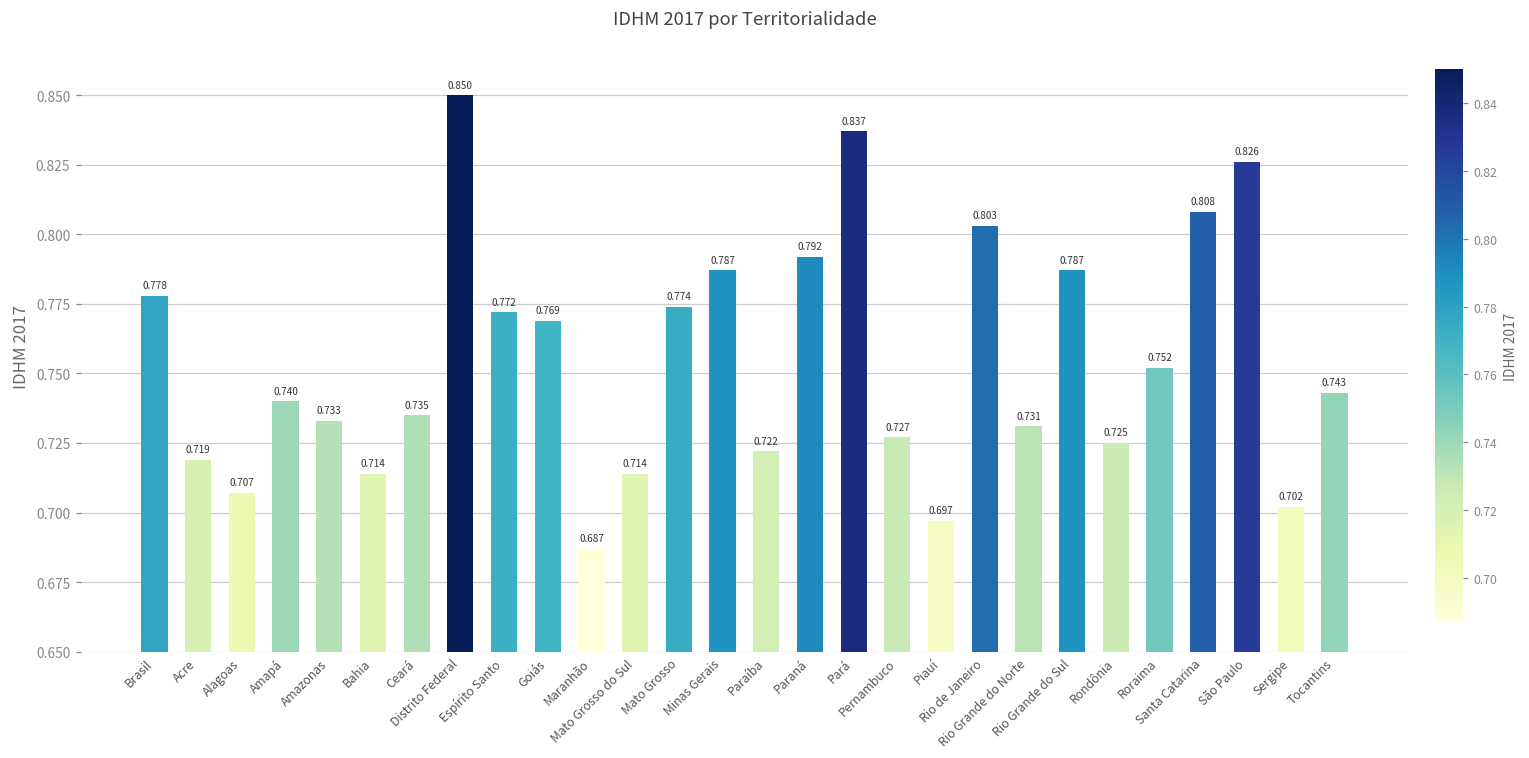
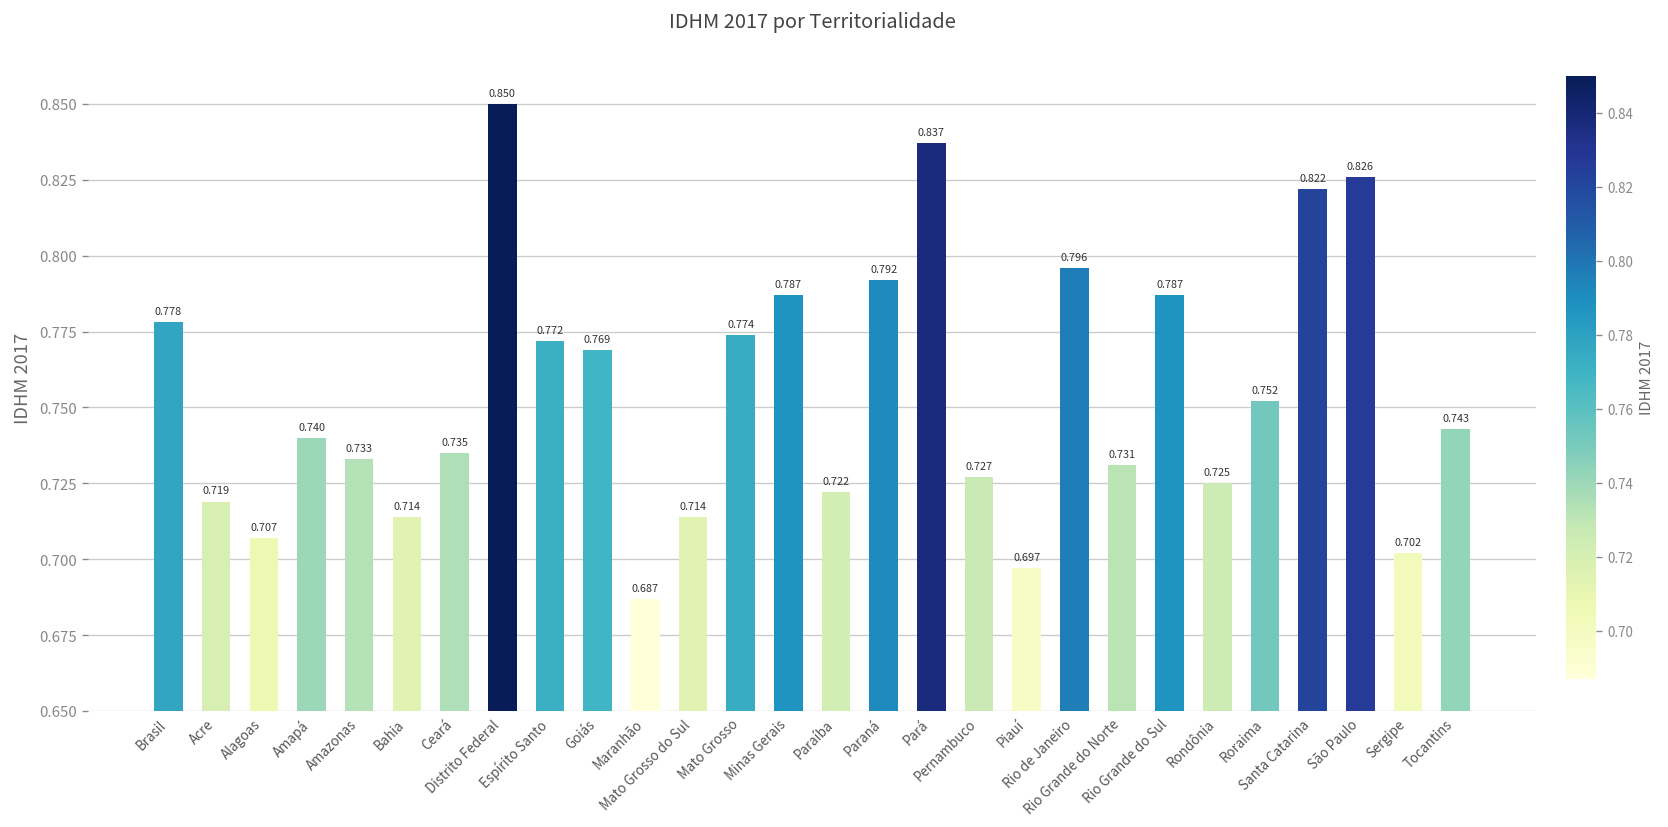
Rio de Janeiro: 0.803 -> 0.796
Santa Catarina: 0.808 -> 0.822
